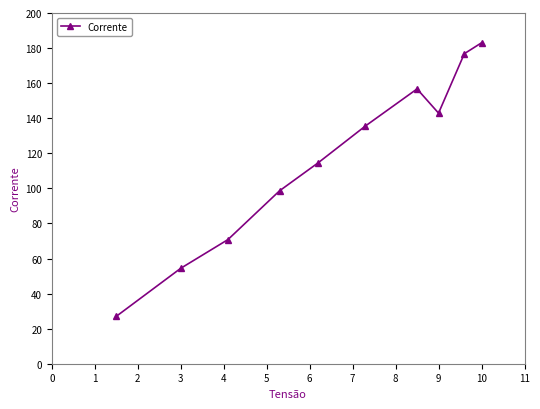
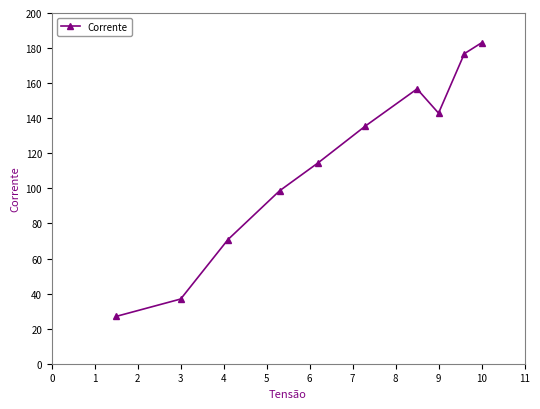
3: 54 -> 37
